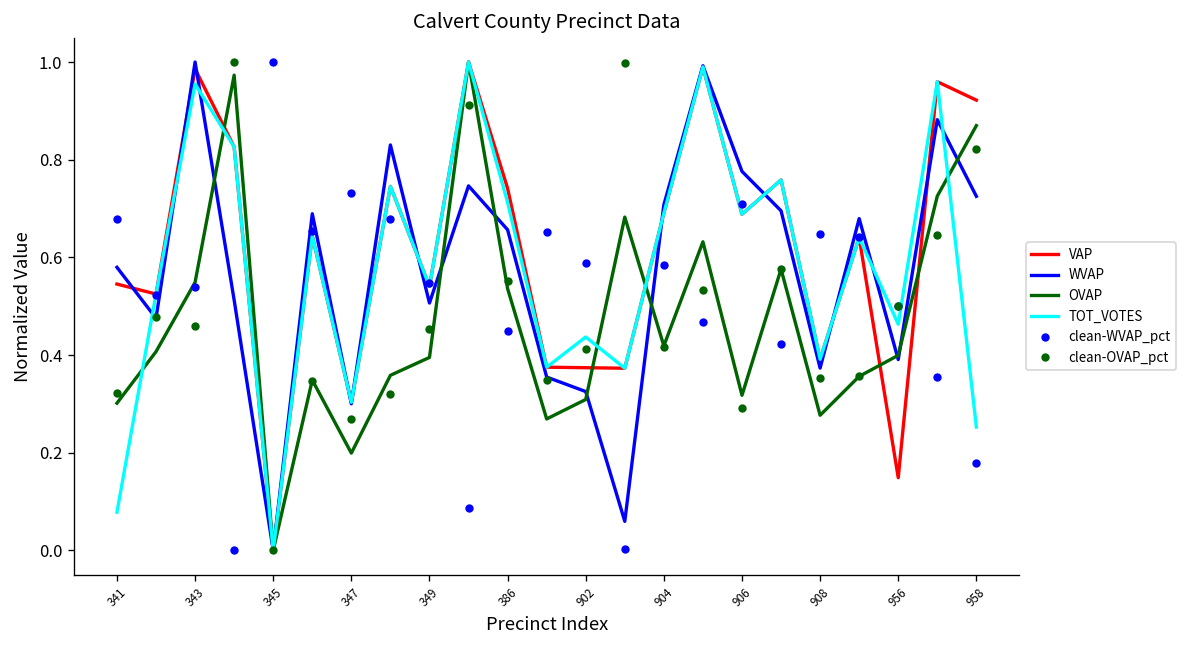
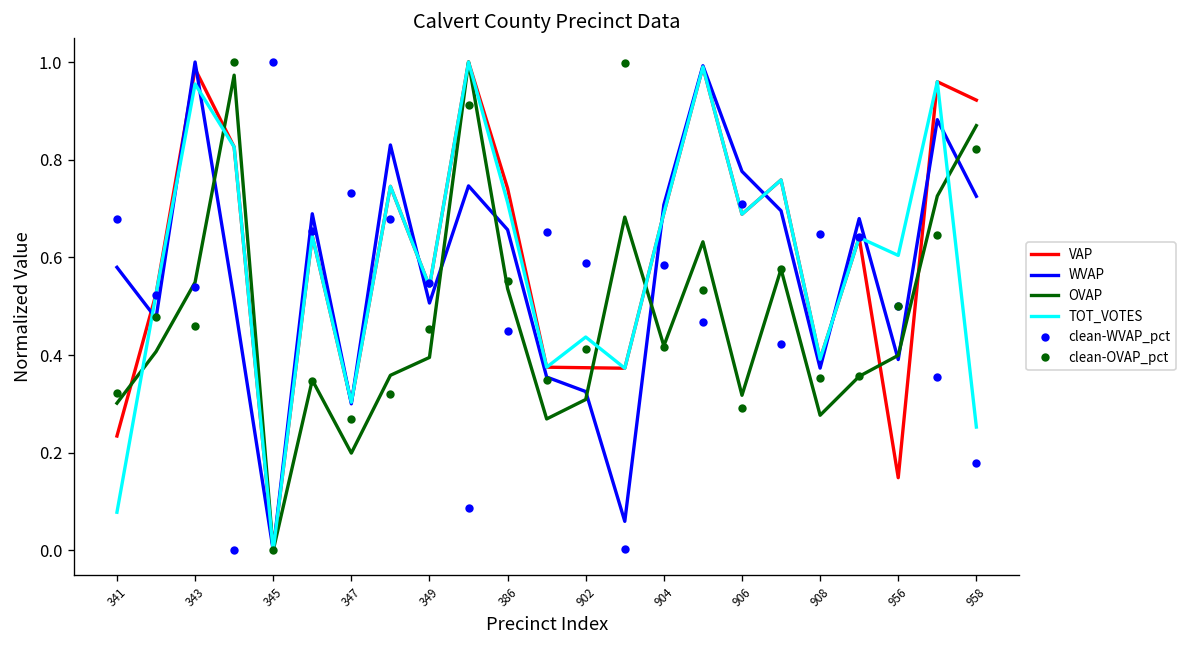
VAP, 341: 0.55 -> 0.23
TOT_VOTES, 956: 0.46 -> 0.60
